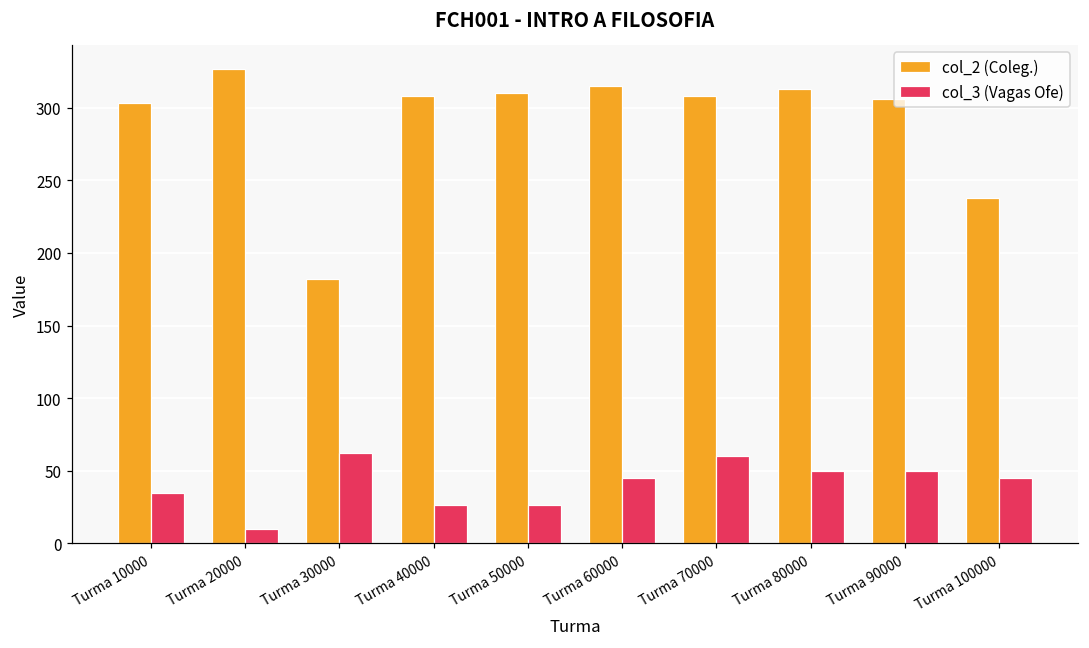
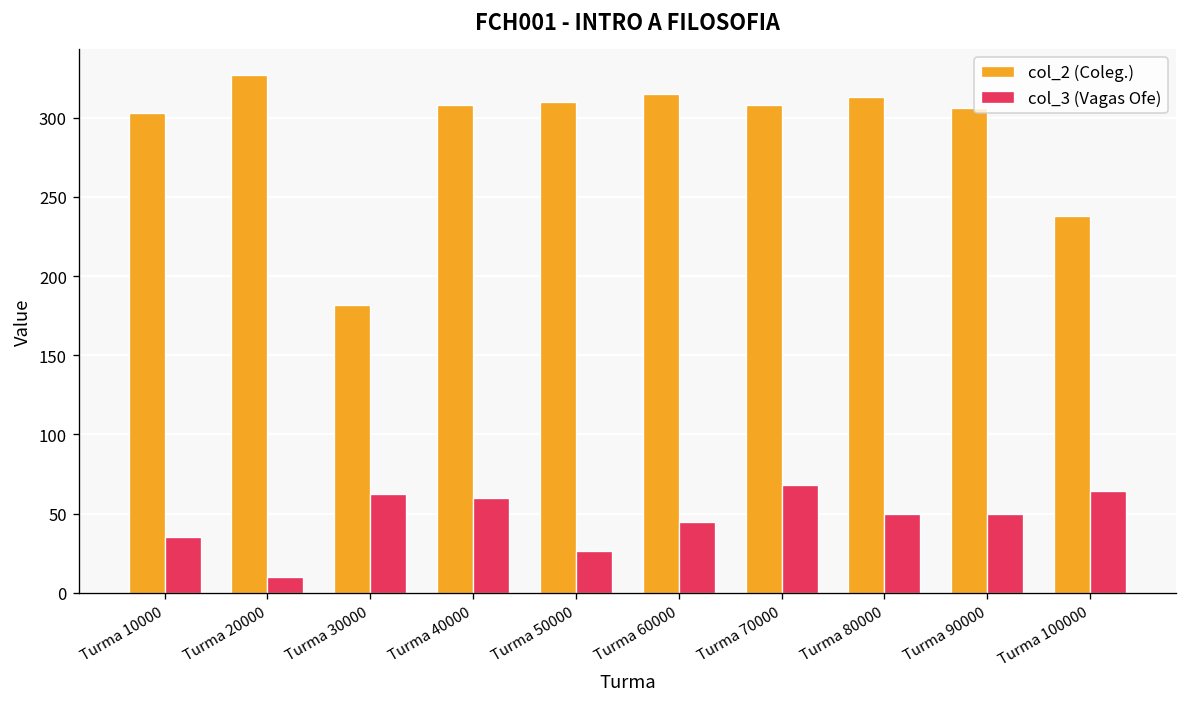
col_3 (Vagas Ofe), Turma 40000: 27 -> 60
col_3 (Vagas Ofe), Turma 70000: 60 -> 68
col_3 (Vagas Ofe), Turma 100000: 45 -> 64
